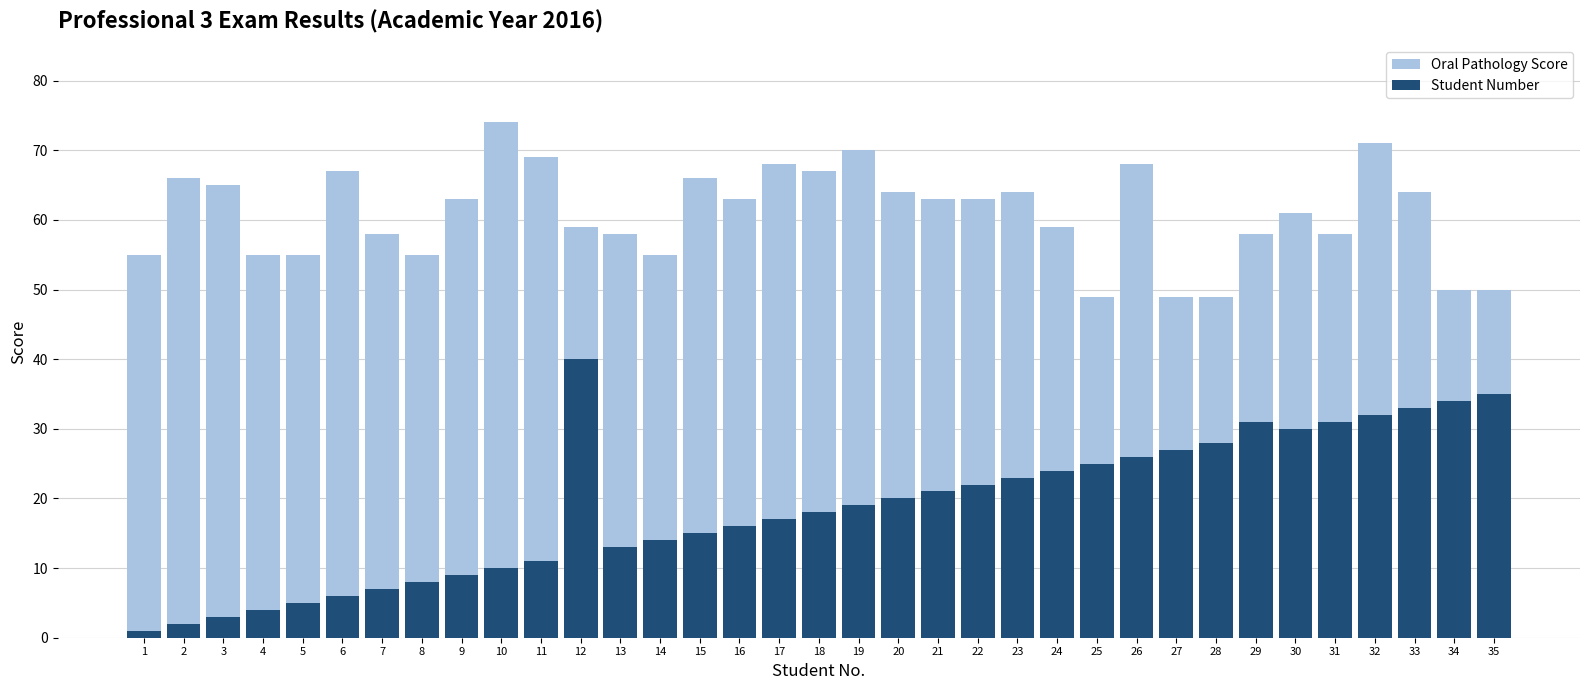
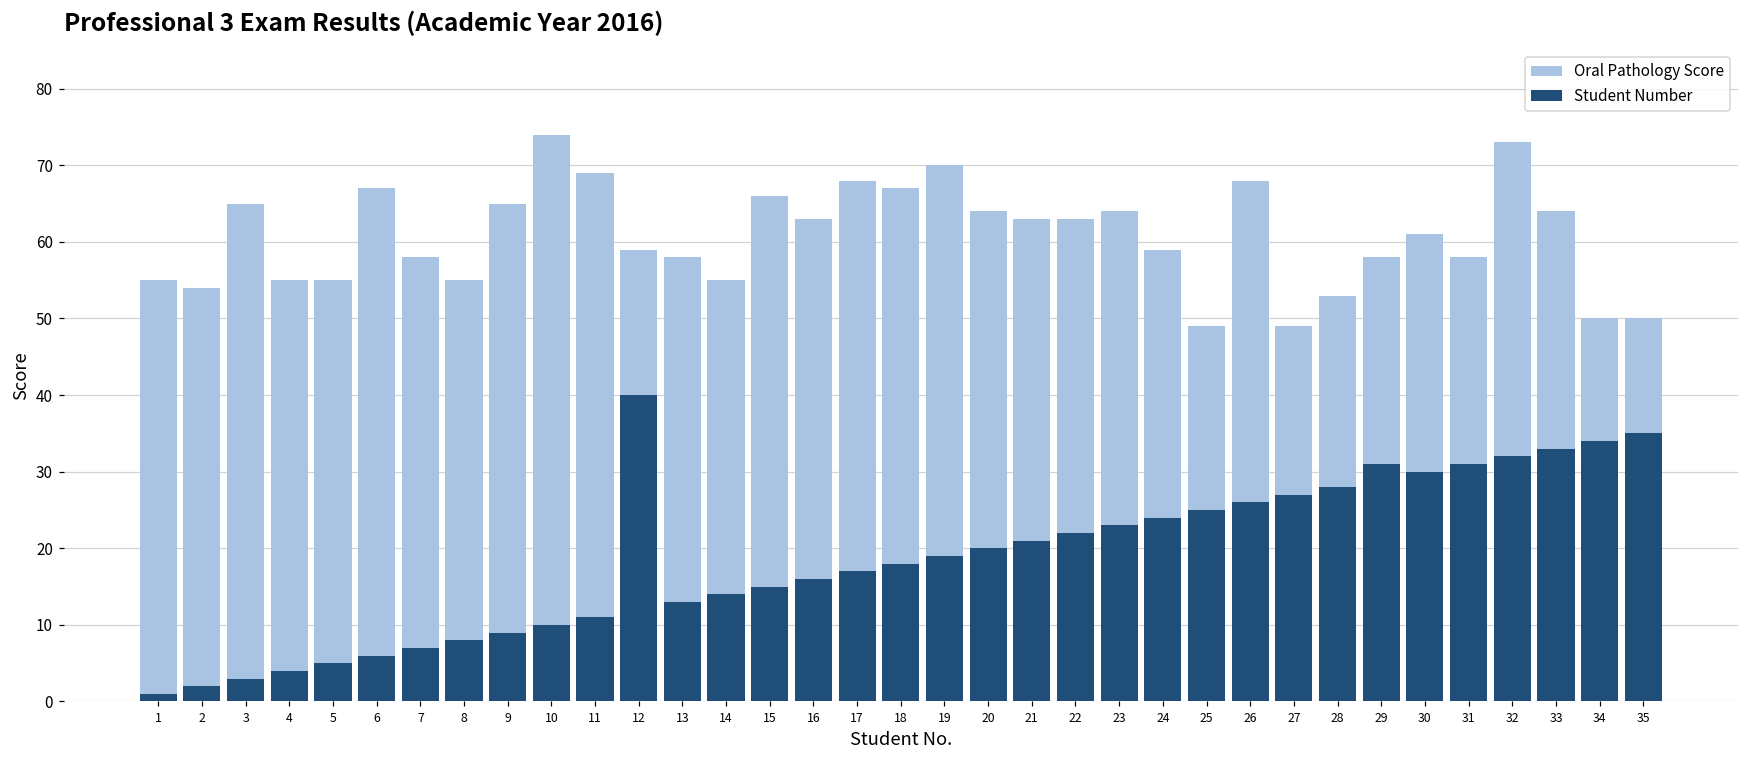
Oral Pathology Score, 2: 66 -> 54
Oral Pathology Score, 9: 63 -> 65
Oral Pathology Score, 28: 49 -> 53
Oral Pathology Score, 32: 71 -> 73
